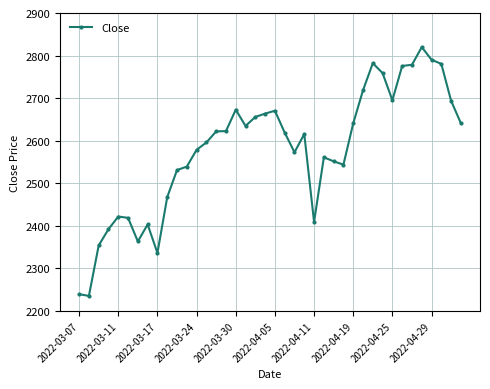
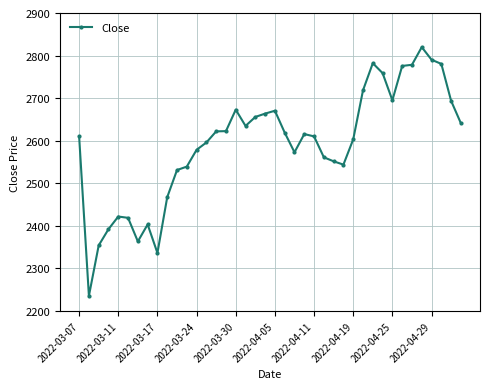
2022-03-07: 2240 -> 2610
2022-04-11: 2410 -> 2610
2022-04-19: 2640 -> 2600
